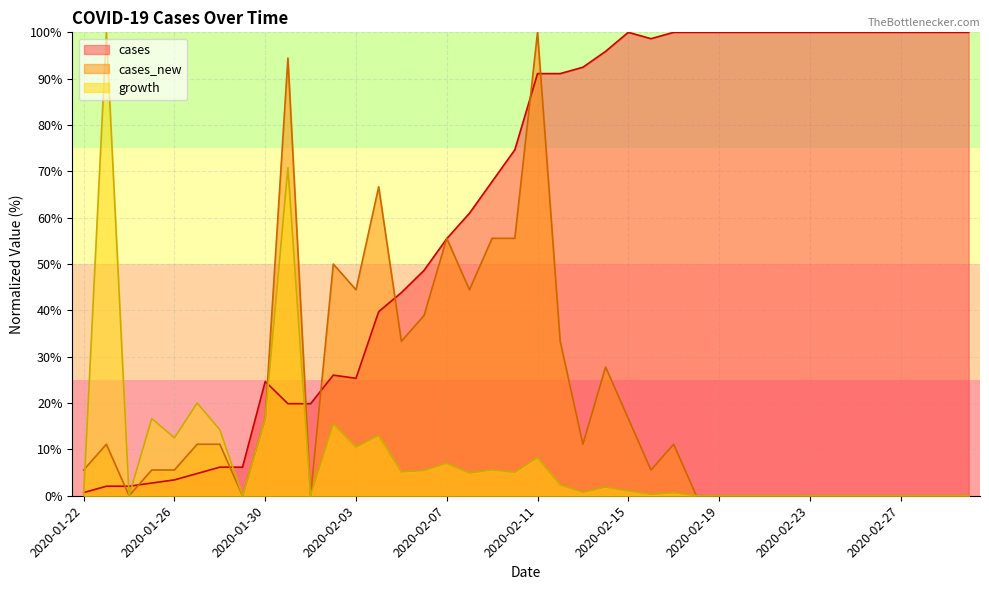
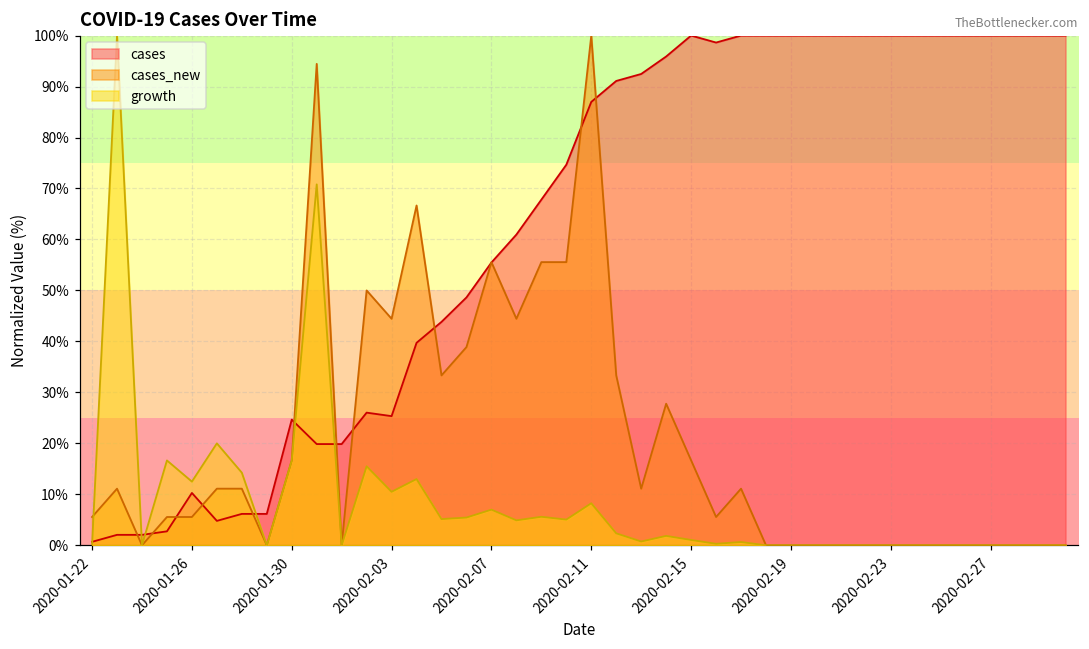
cases, 2020-01-26: 3% -> 10%
cases, 2020-02-11: 91% -> 87%
